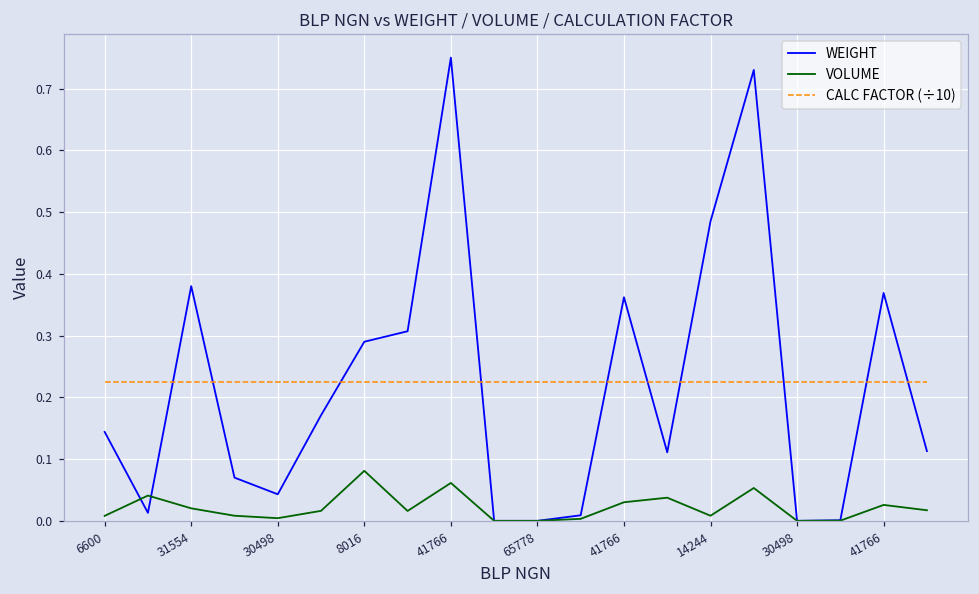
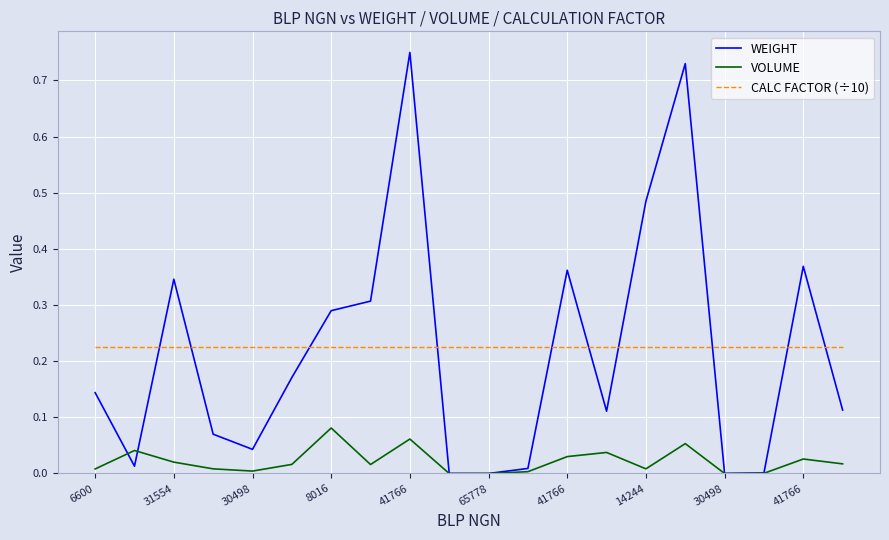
WEIGHT, 31554: 0.38 -> 0.35
